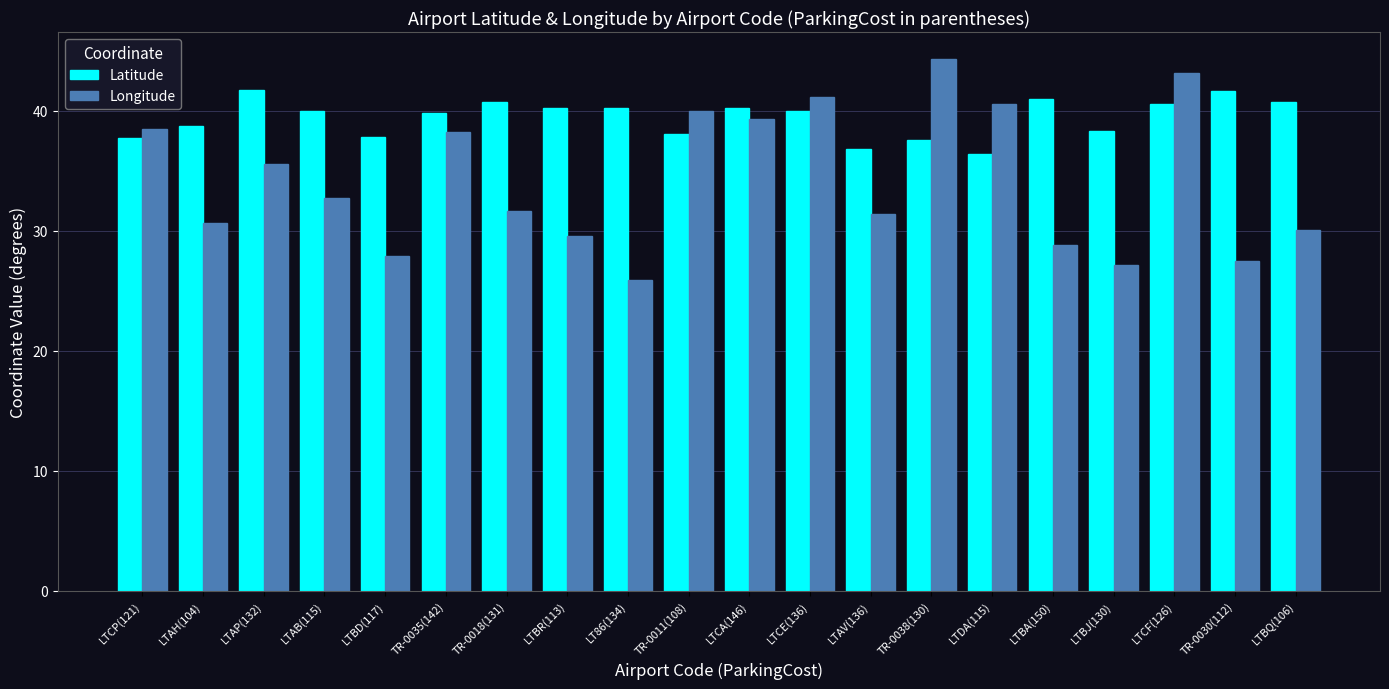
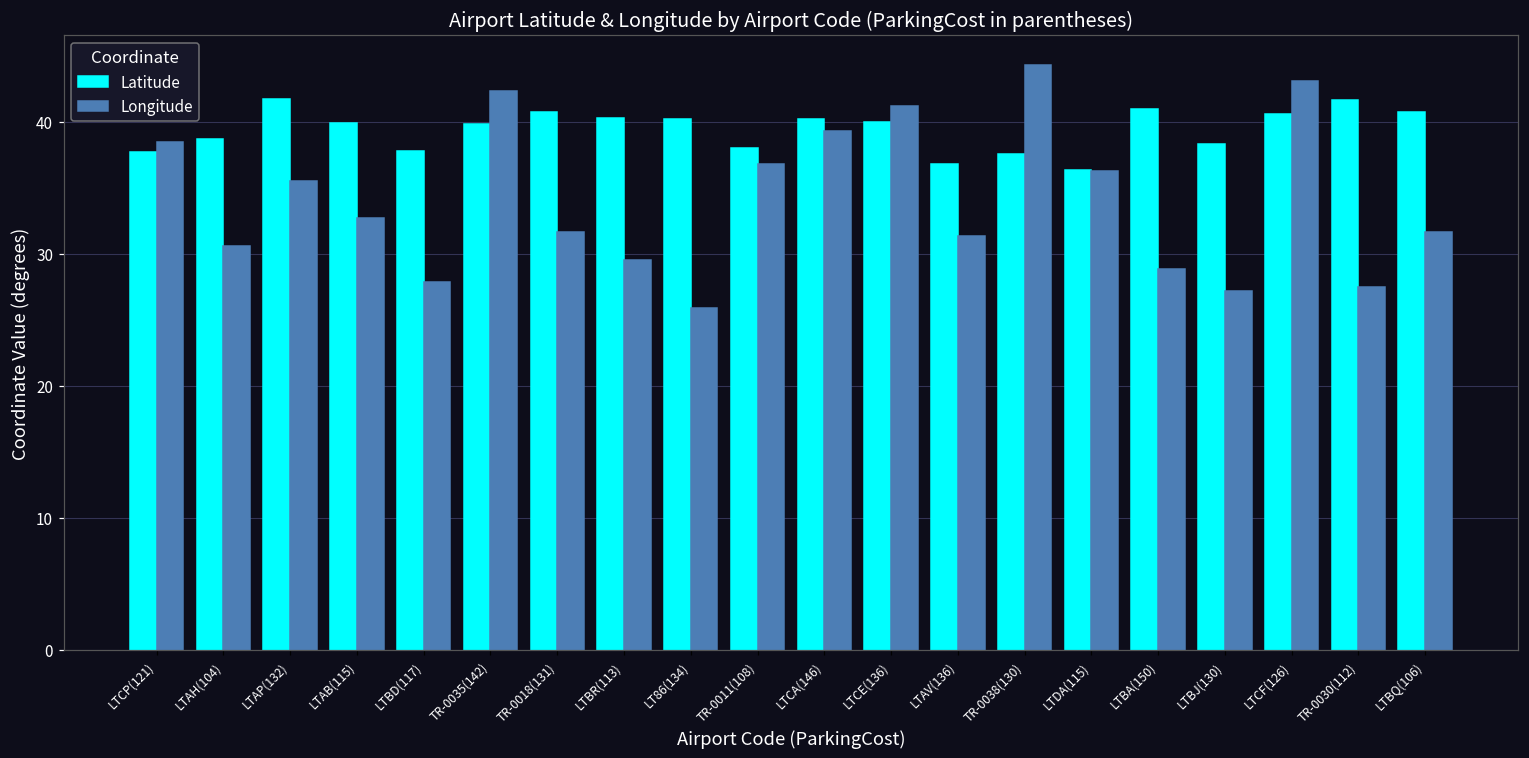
Longitude, TR-0035(142): 38.2 -> 42.3
Longitude, TR-0011(108): 40.0 -> 36.8
Longitude, LTDA(115): 40.5 -> 36.3
Longitude, LTBQ(106): 30.1 -> 31.7
